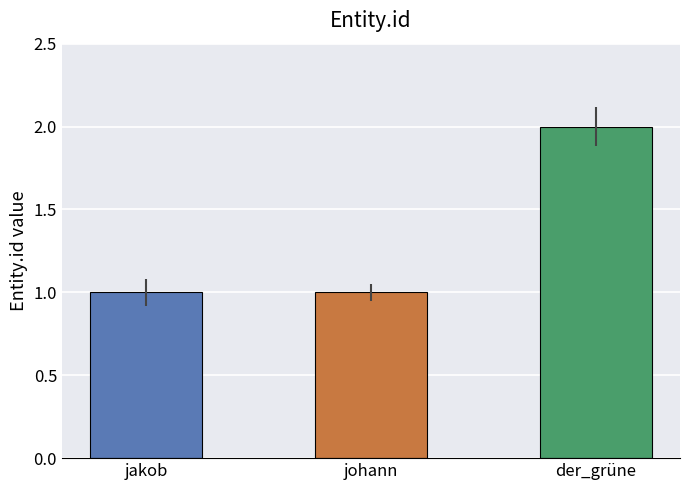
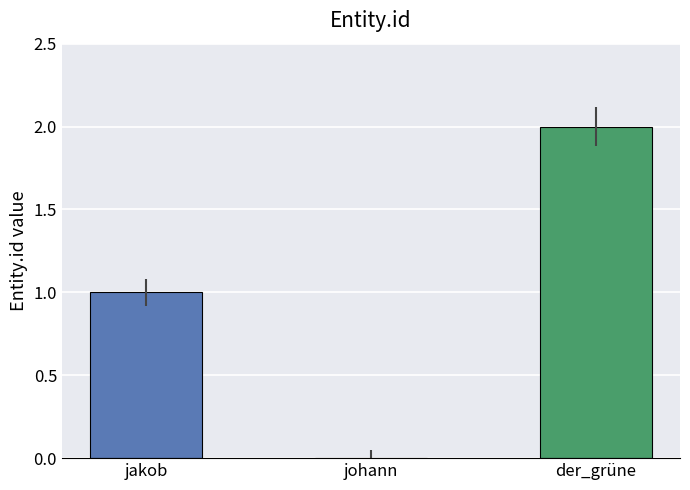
johann: 1 -> 0
